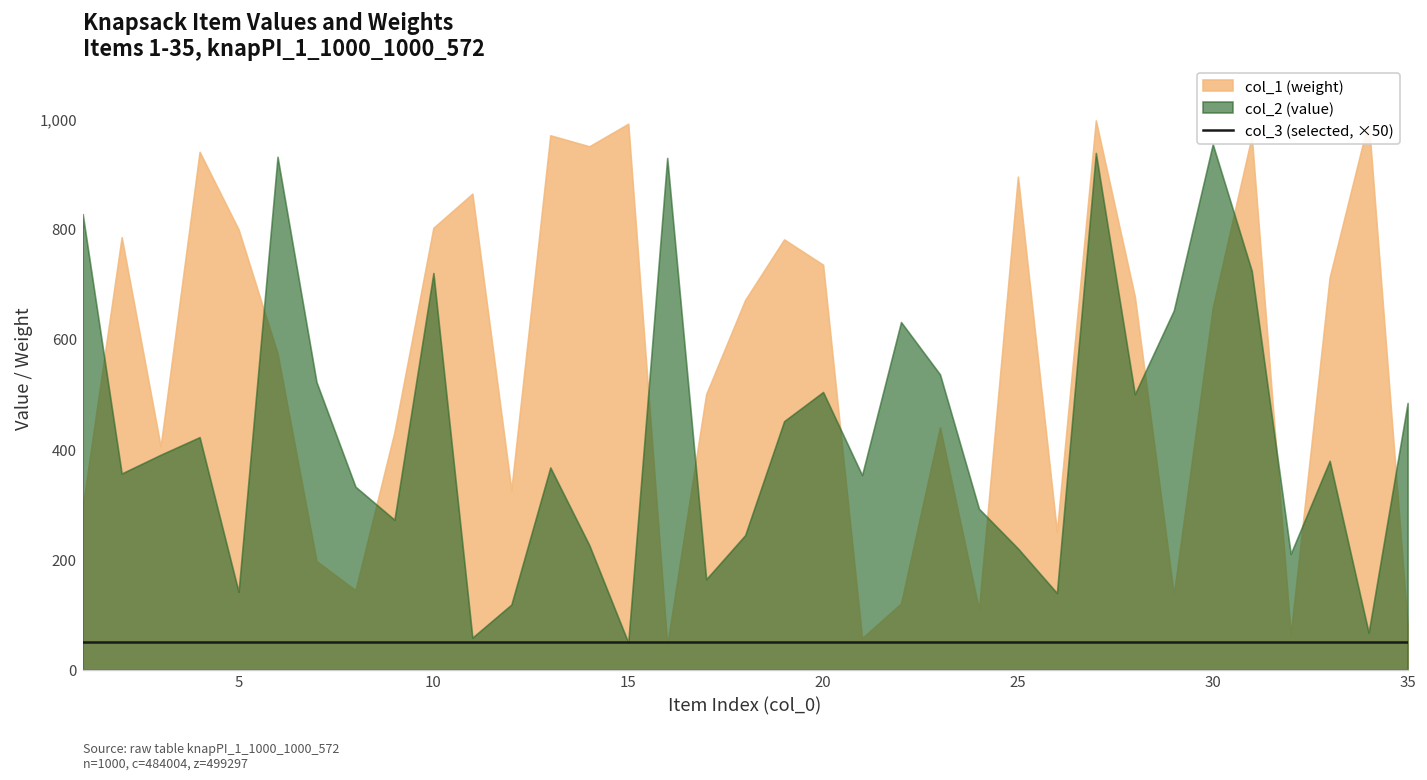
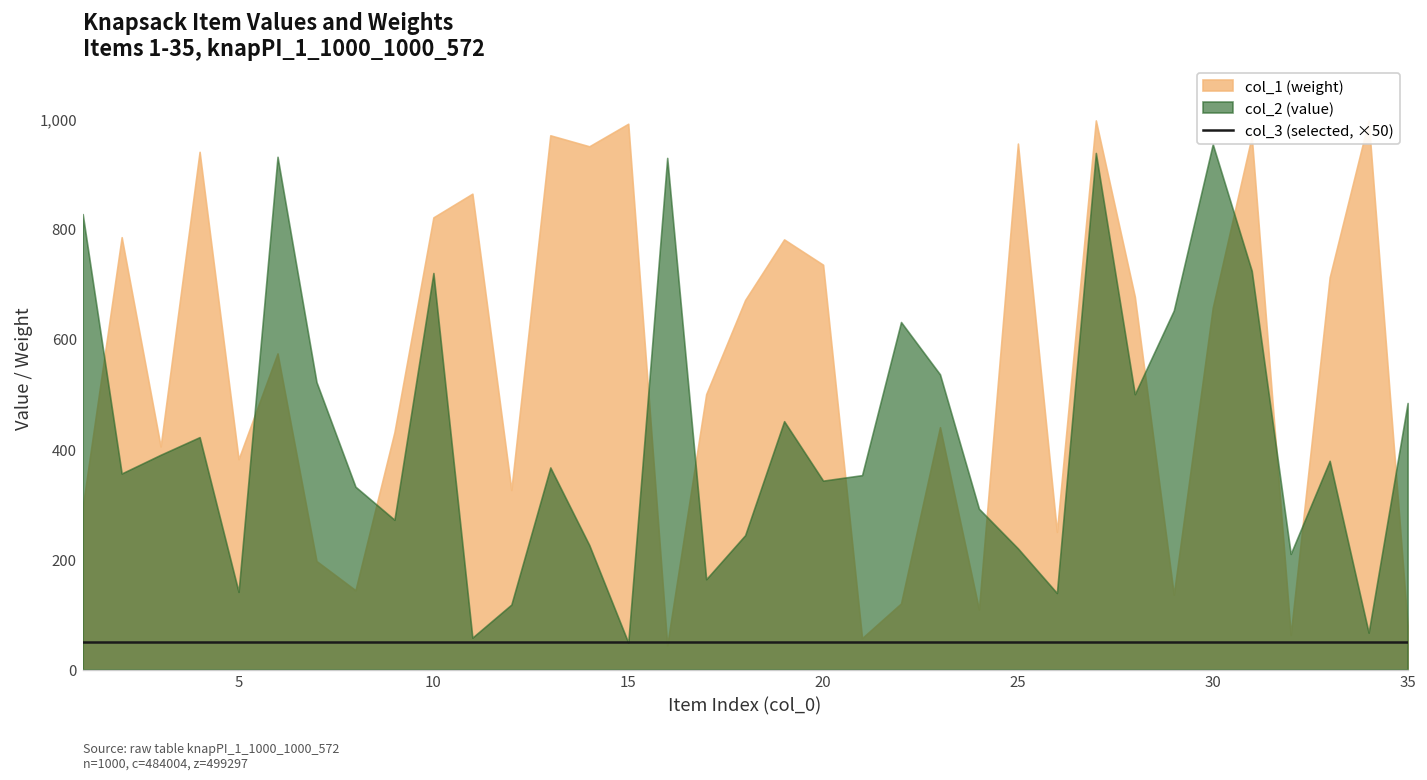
col_1 (weight), 5: 800 -> 380
col_1 (weight), 10: 800 -> 820
col_2 (value), 20: 500 -> 340
col_1 (weight), 25: 900 -> 960
